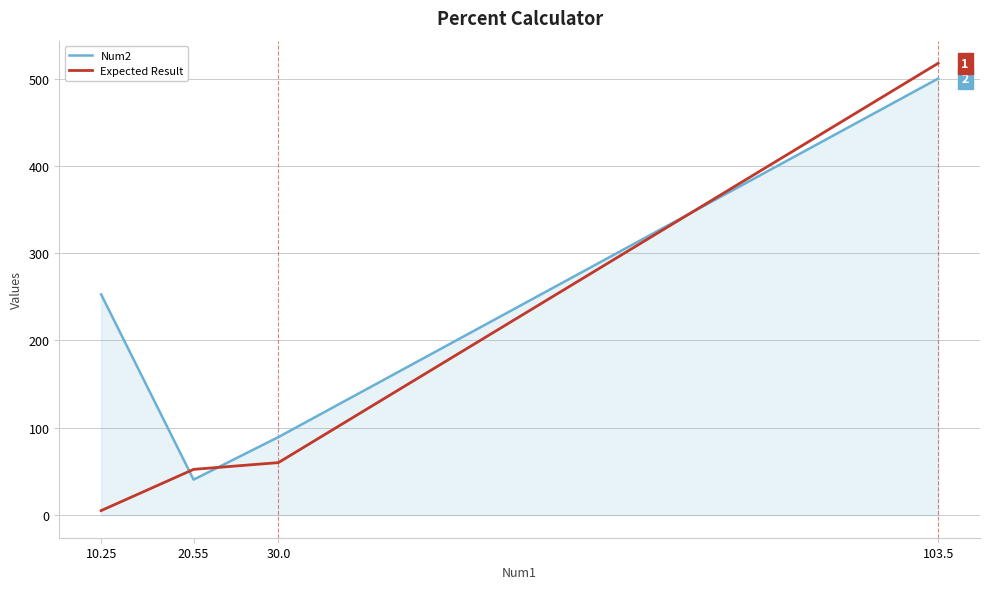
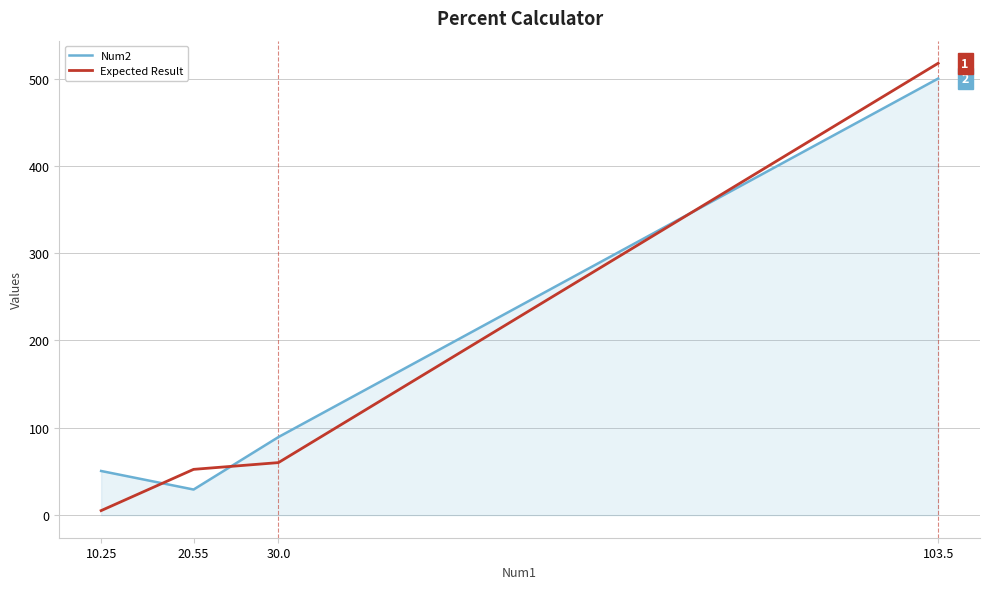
Num2, 10.25: 250 -> 50
Num2, 20.55: 40 -> 30
